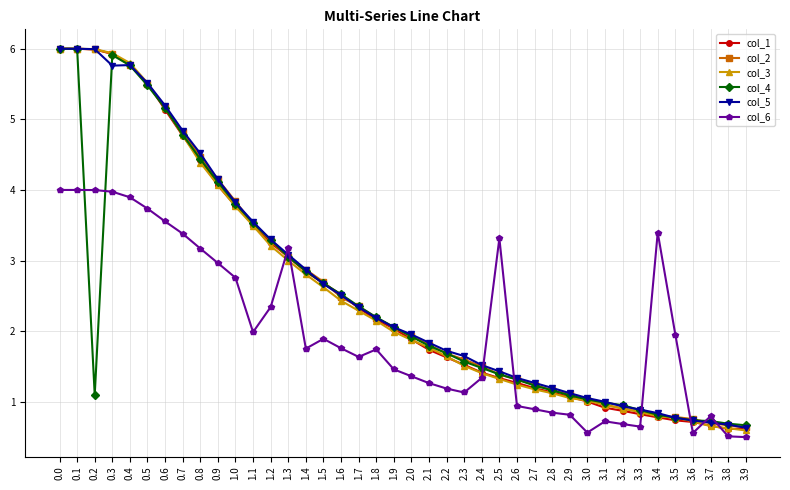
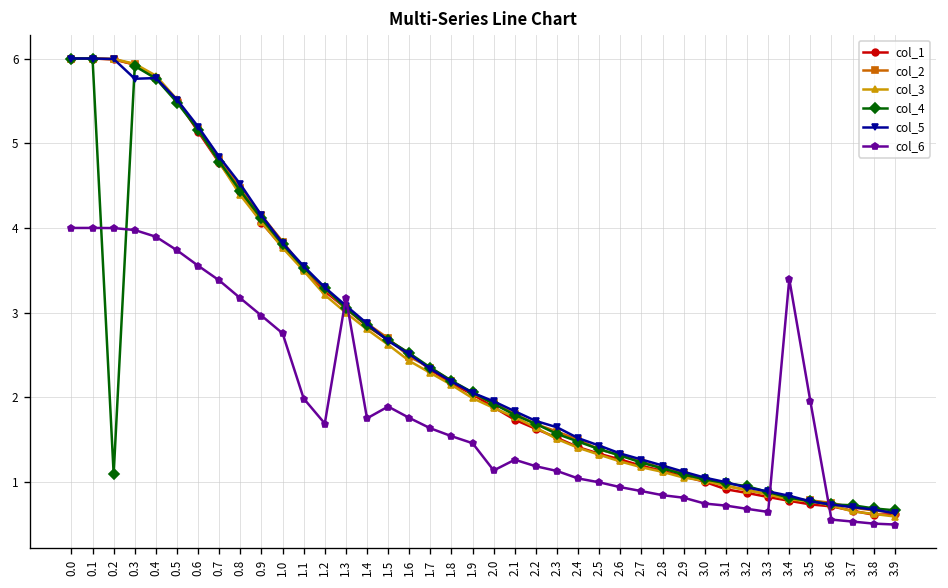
col_6, 1.2: 2.3 -> 1.7
col_6, 1.8: 1.7 -> 1.5
col_6, 2.0: 1.4 -> 1.1
col_6, 2.4: 1.3 -> 1.0
col_6, 2.5: 3.3 -> 1.0
col_6, 3.0: 0.6 -> 0.7
col_6, 3.7: 0.8 -> 0.5
